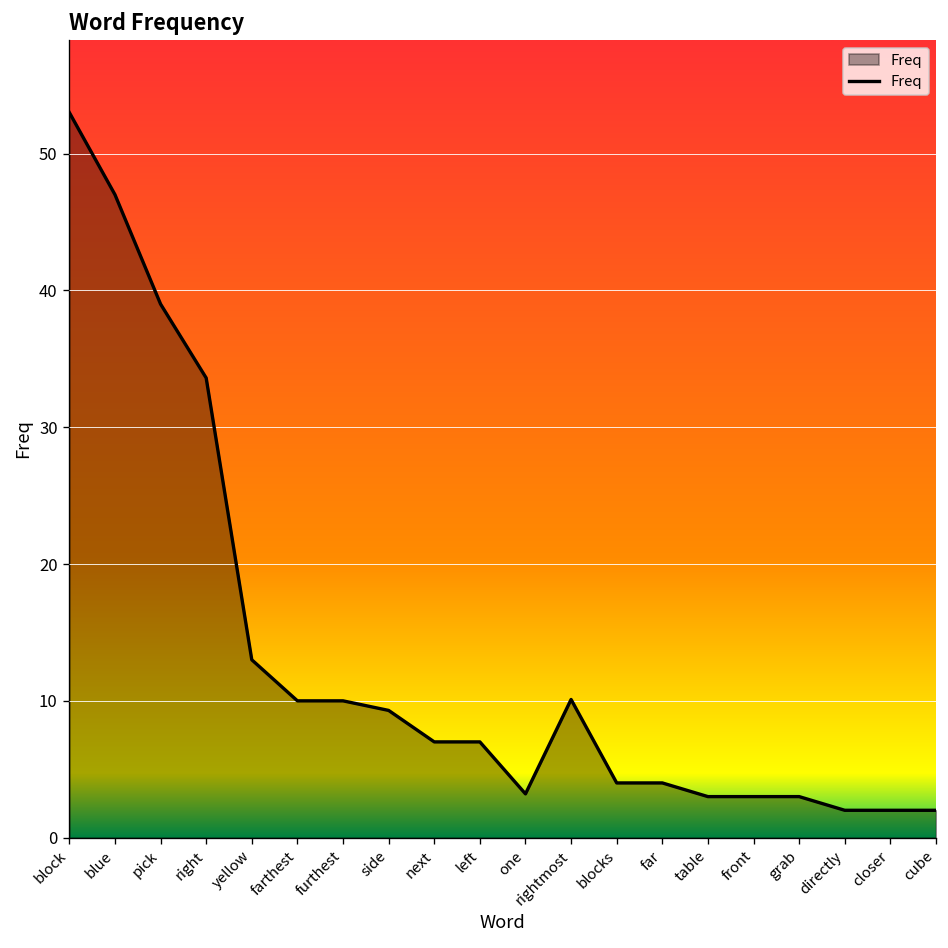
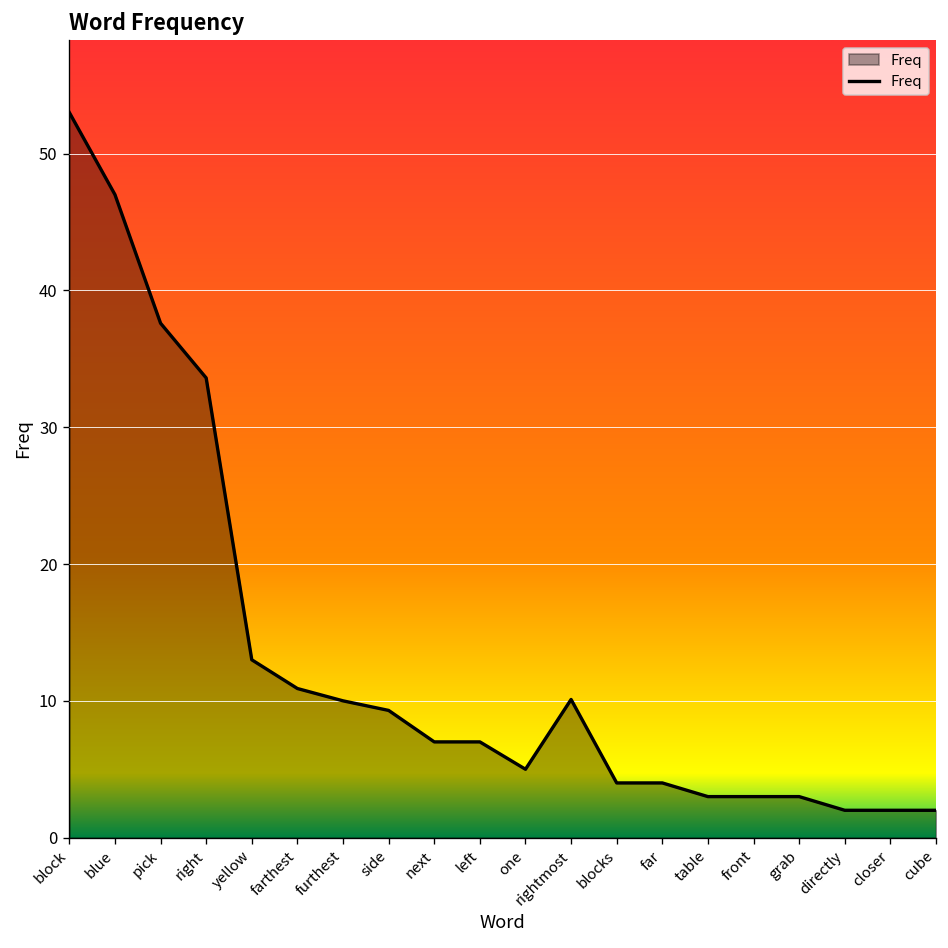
pick: 39.0 -> 37.6
farthest: 10.0 -> 10.9
one: 3.2 -> 5.0
